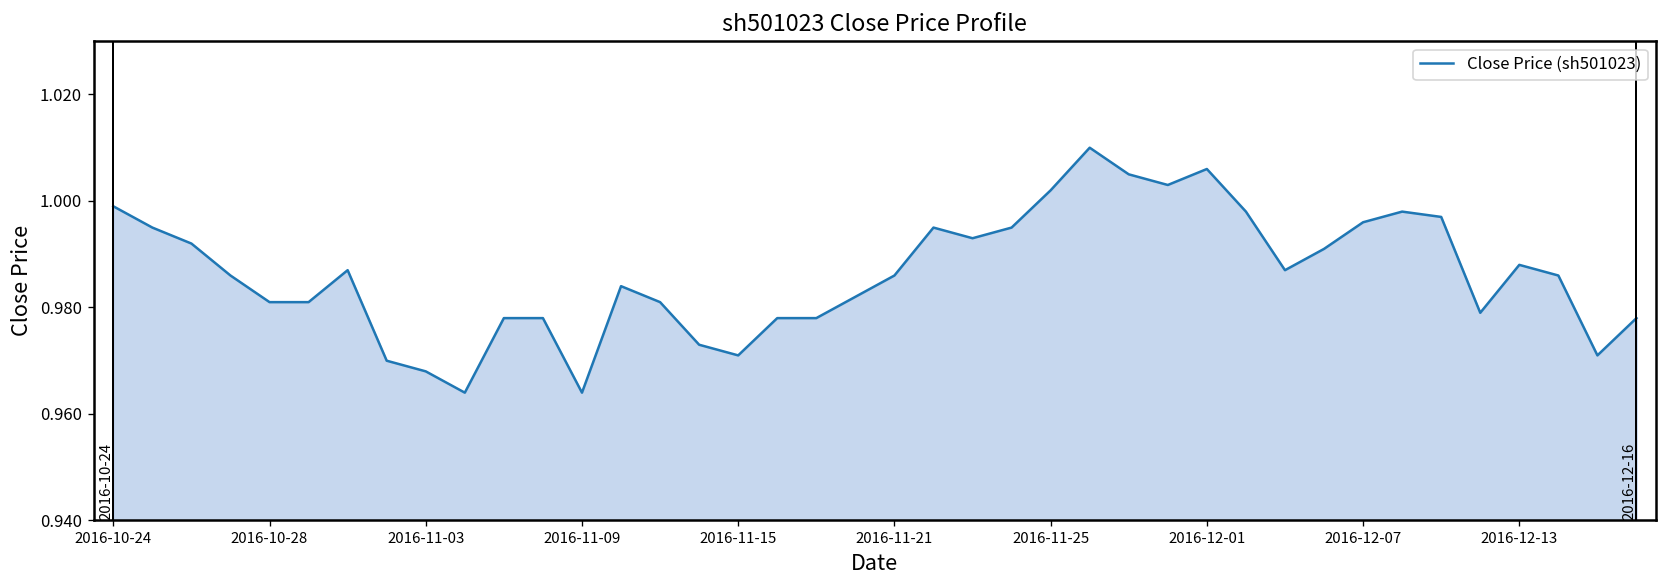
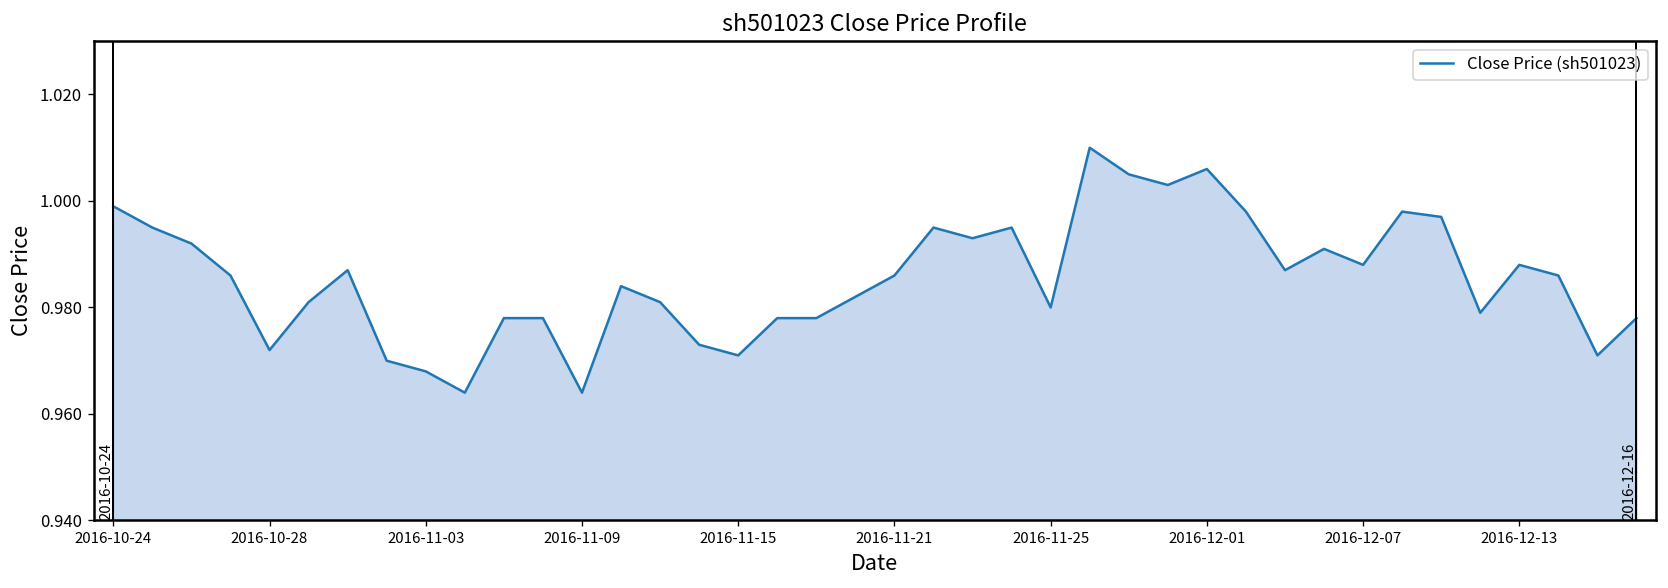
2016-10-28: 0.981 -> 0.972
2016-11-25: 1.002 -> 0.980
2016-12-07: 0.996 -> 0.988
